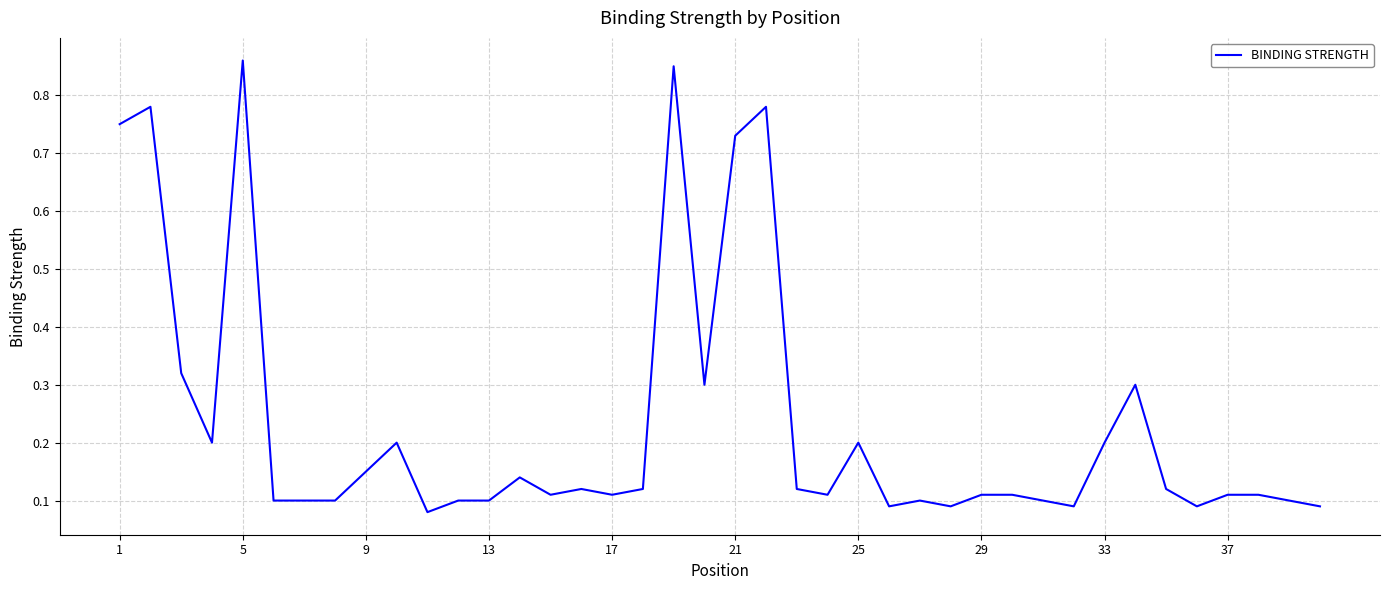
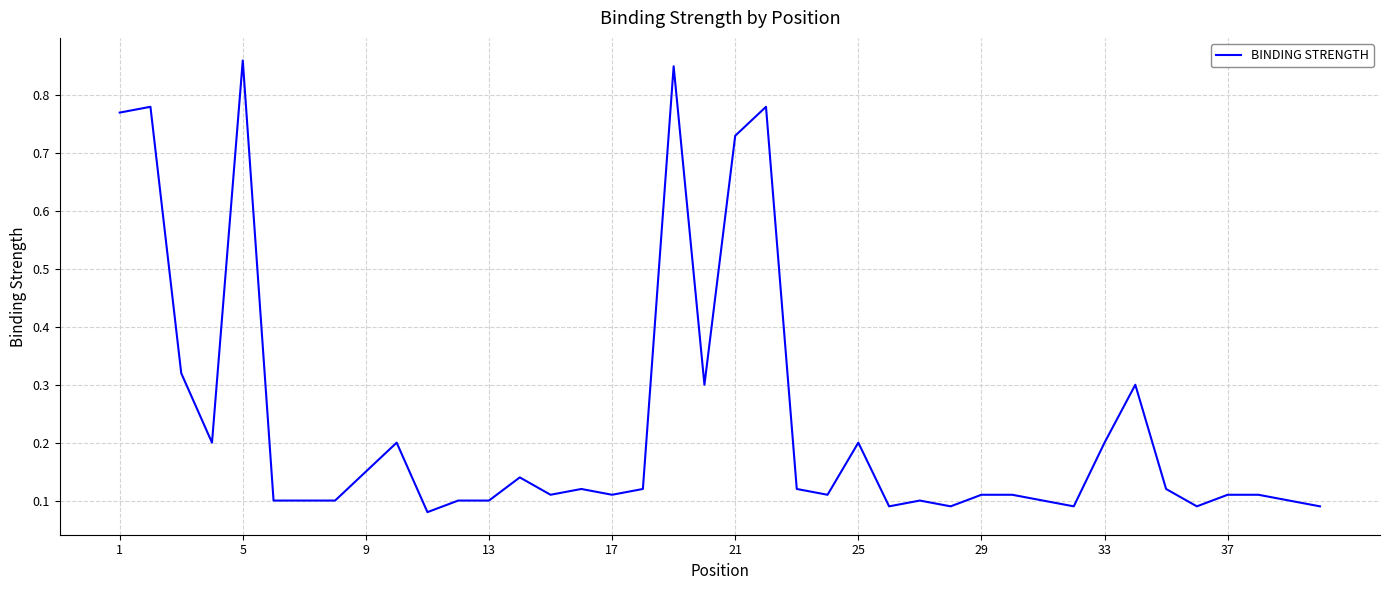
1: 0.75 -> 0.77
